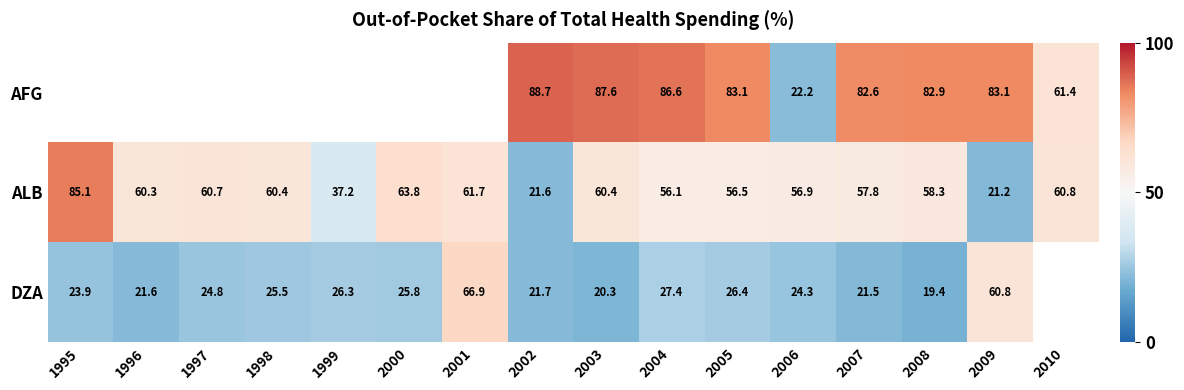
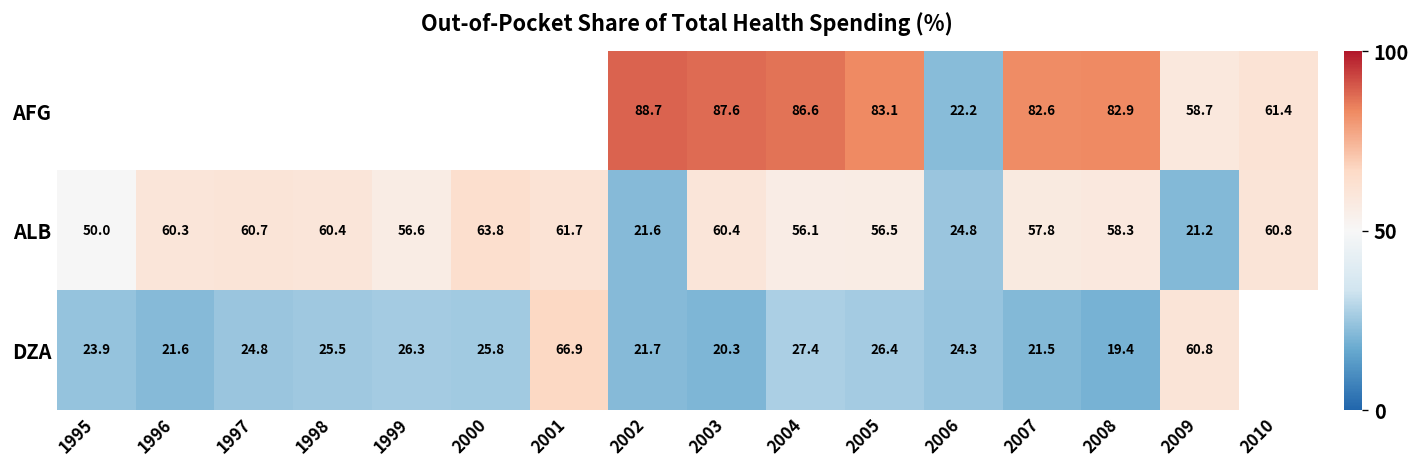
AFG, 2009: 83.1 -> 58.7
ALB, 1995: 85.1 -> 50.0
ALB, 1999: 37.2 -> 56.6
ALB, 2006: 56.9 -> 24.8
